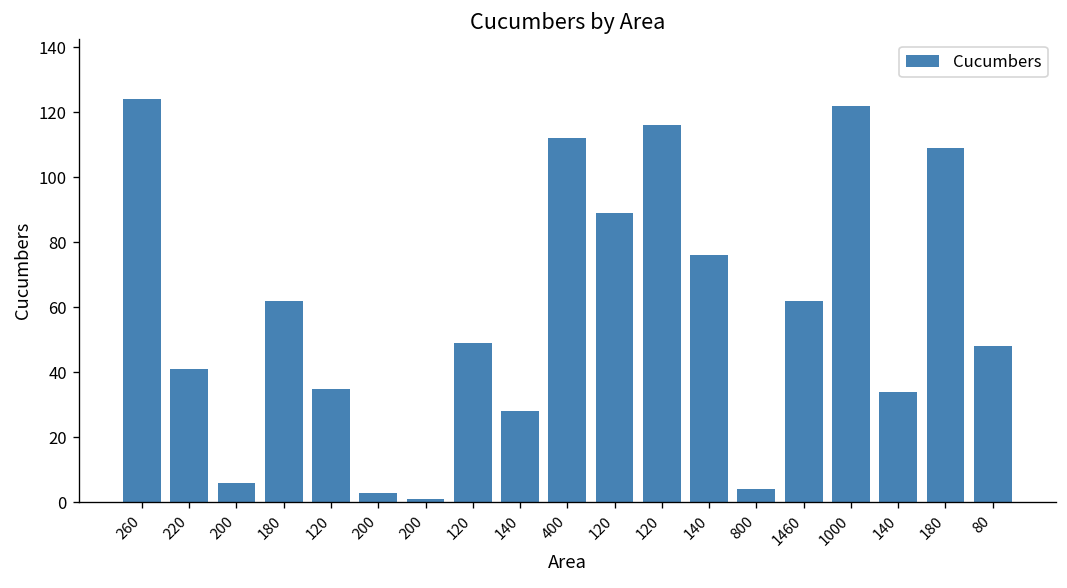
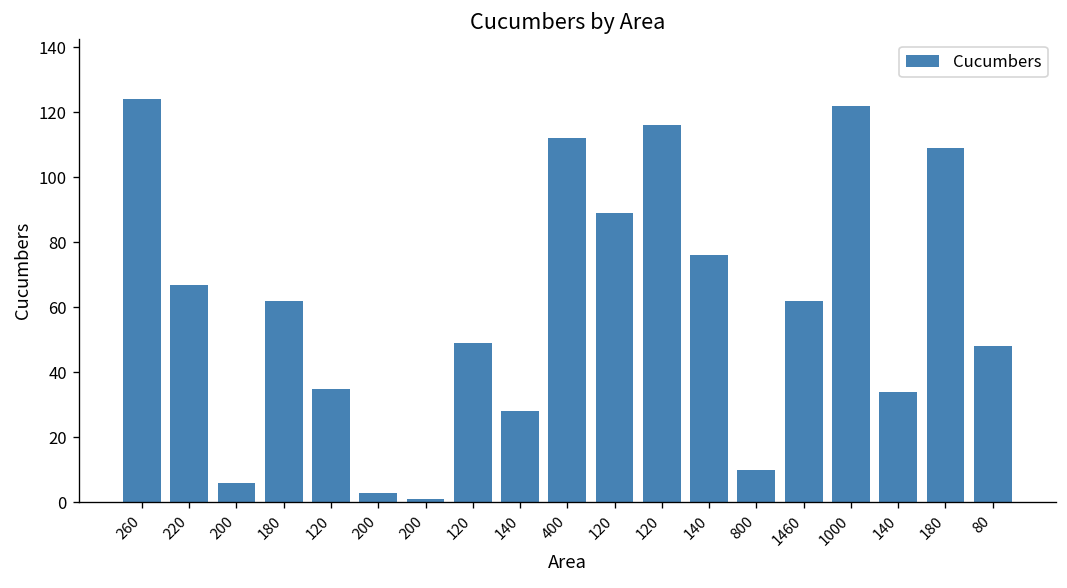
220: 41 -> 67
800: 4 -> 10
